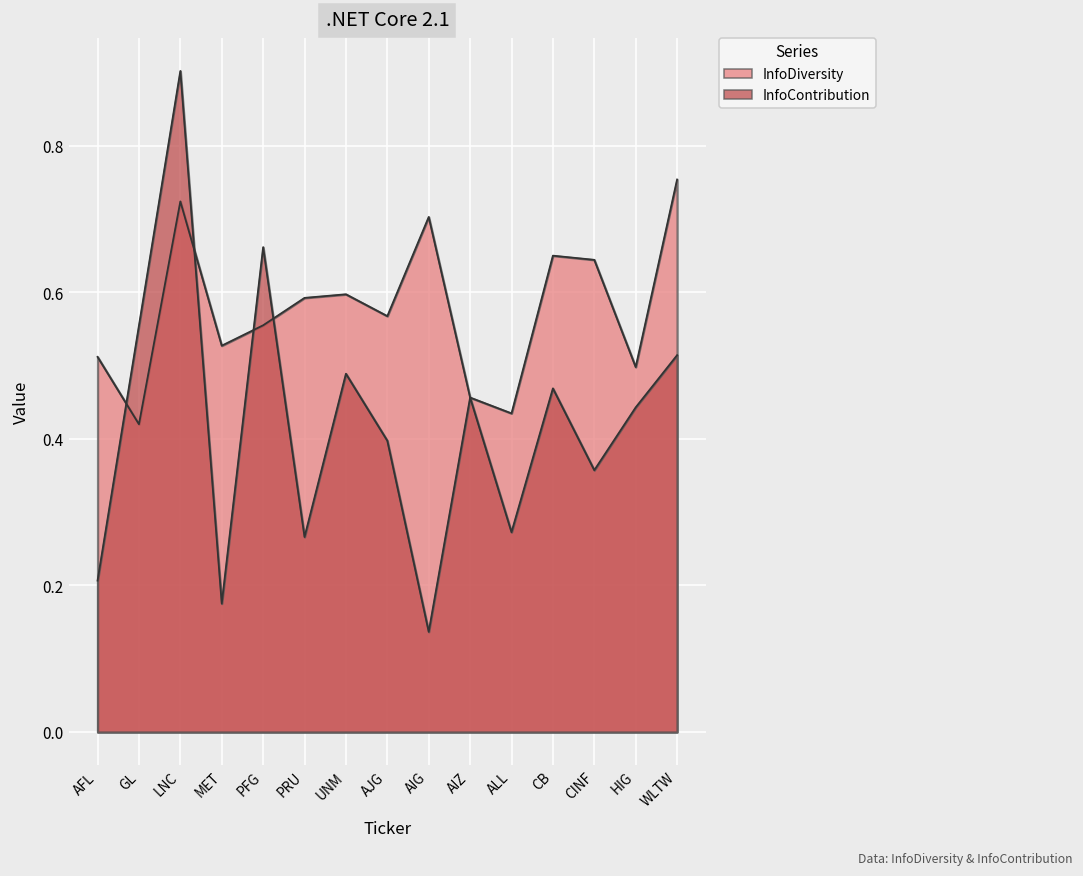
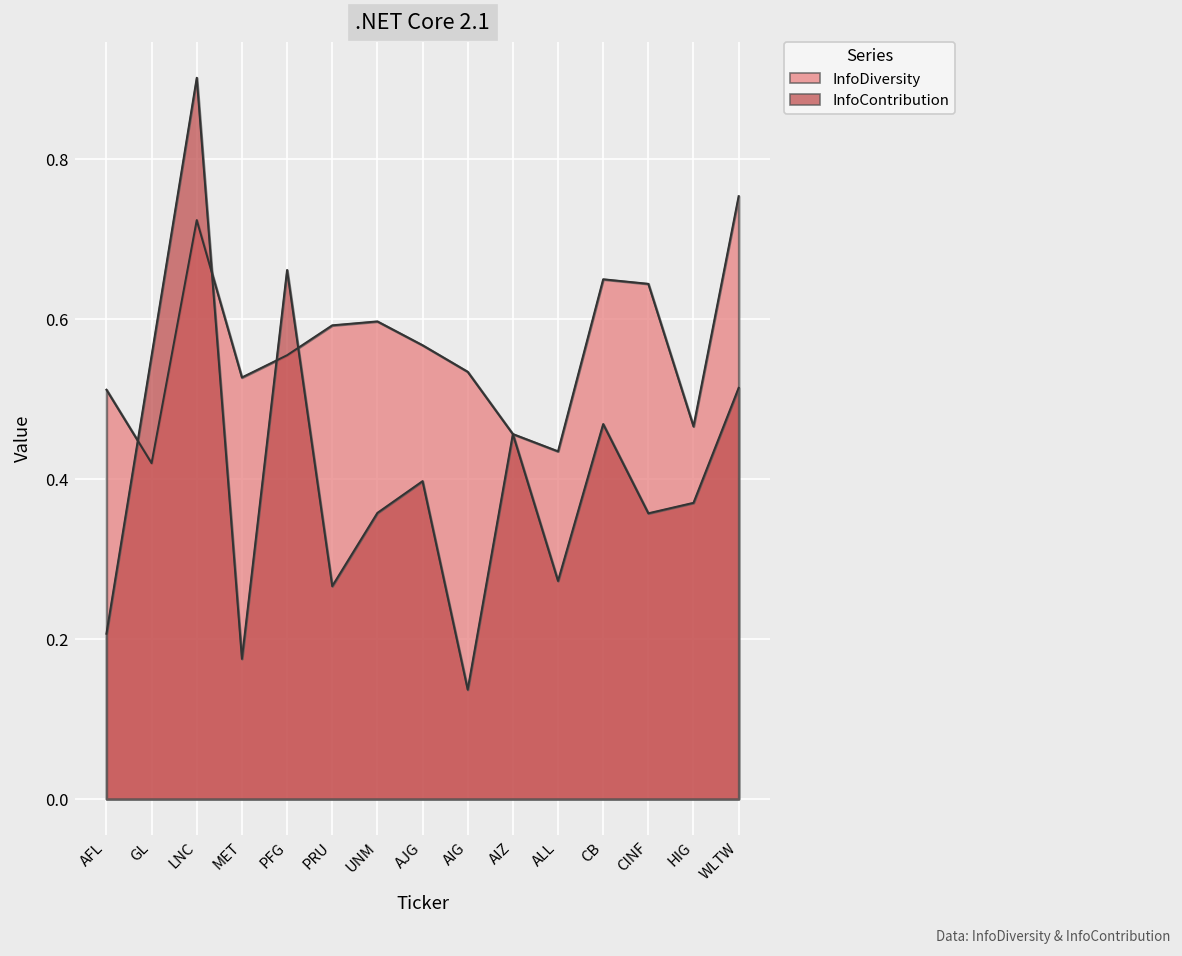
InfoContribution, UNM: 0.49 -> 0.36
InfoDiversity, AIG: 0.70 -> 0.53
InfoDiversity, HIG: 0.50 -> 0.47
InfoContribution, HIG: 0.44 -> 0.37
